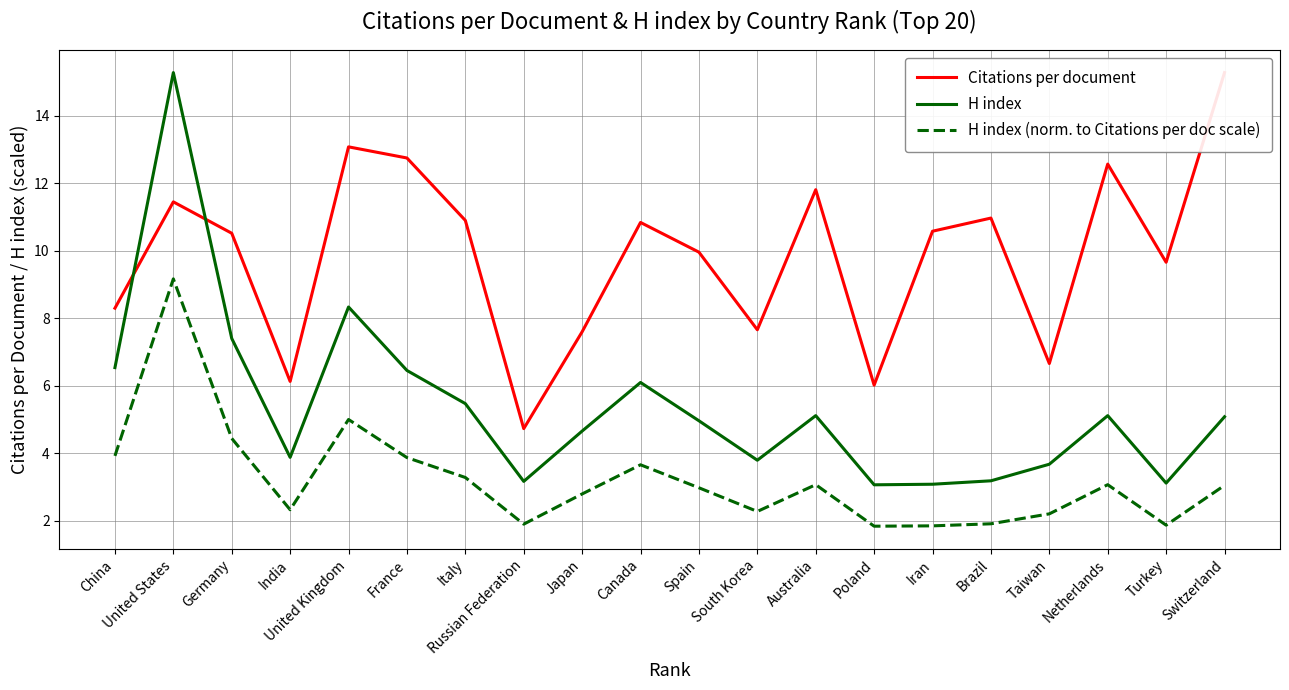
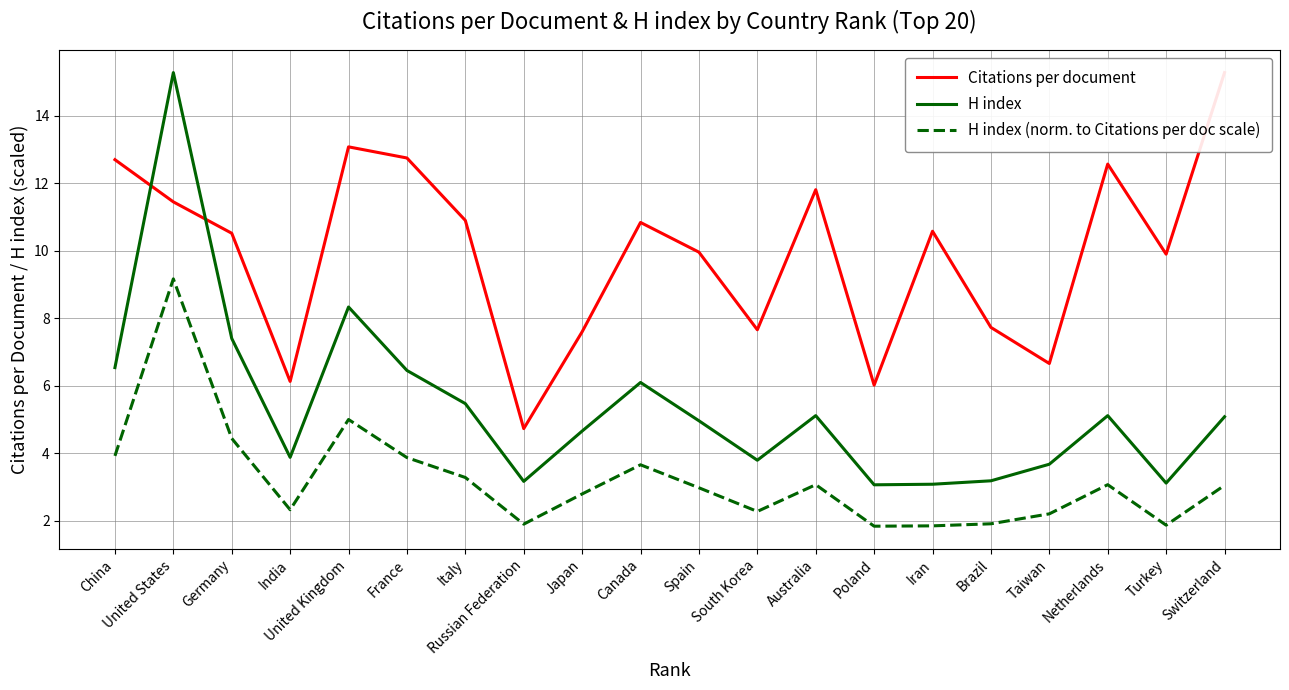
Citations per document, China: 8.3 -> 12.7
Citations per document, Brazil: 11.0 -> 7.7
Citations per document, Turkey: 9.7 -> 9.9
